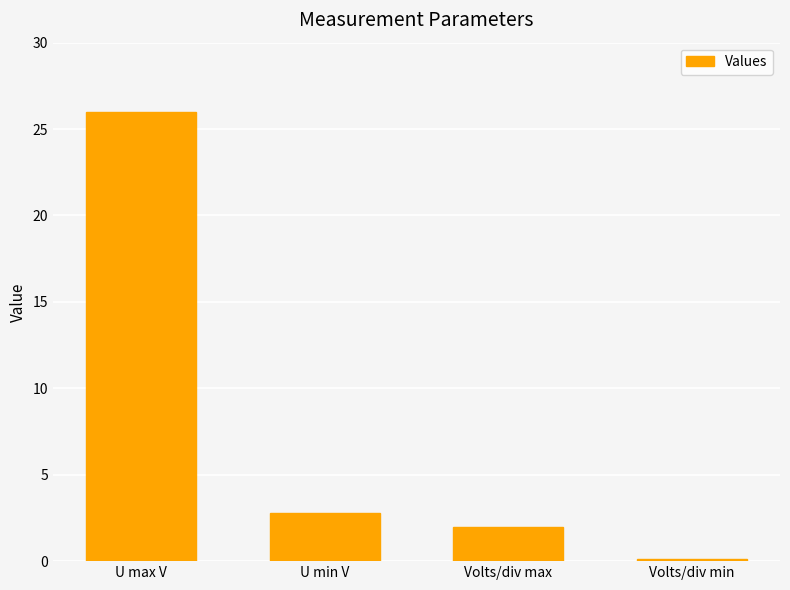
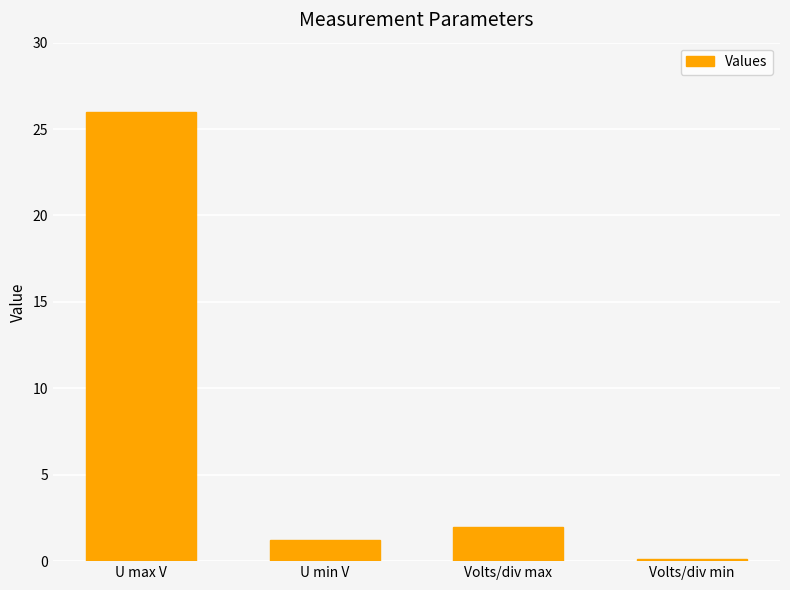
U min V: 2.8 -> 1.2
